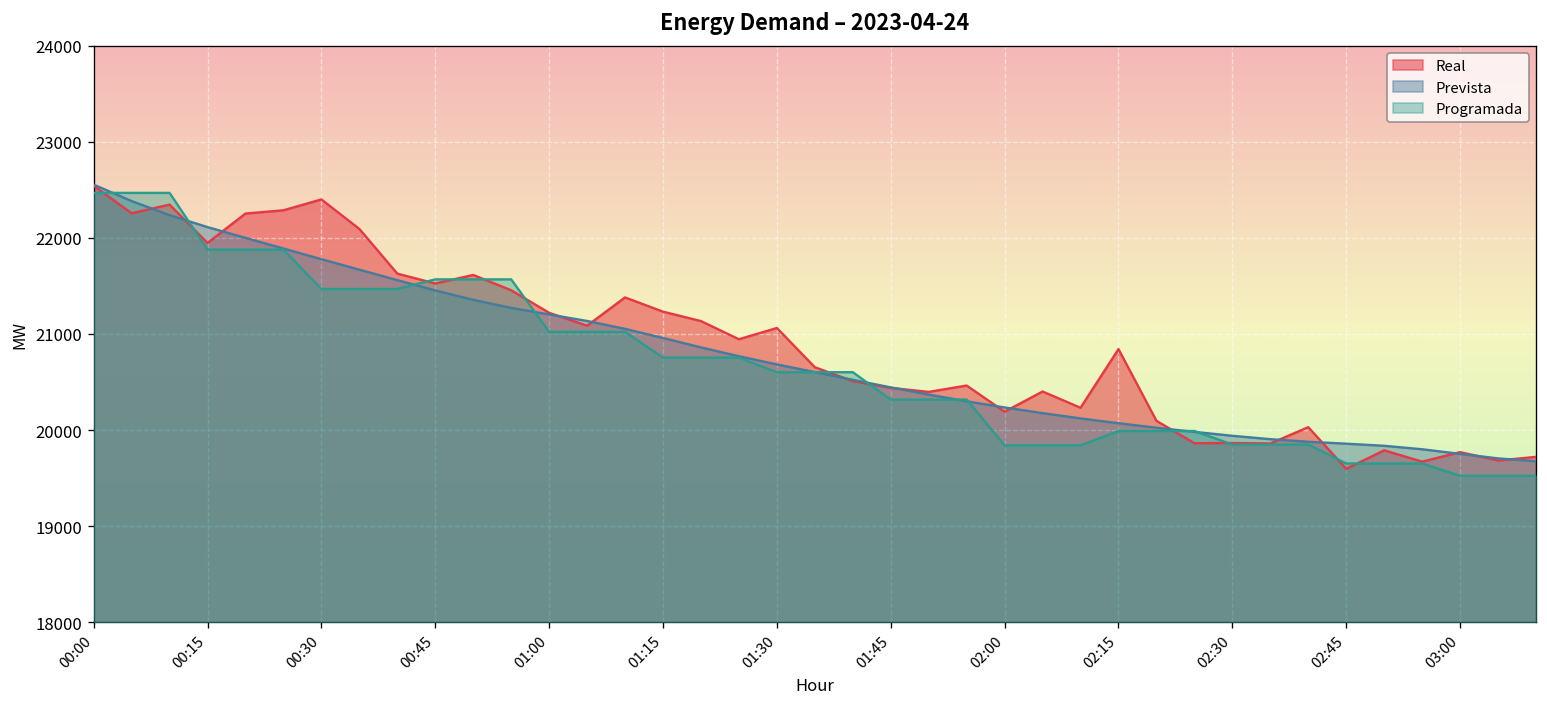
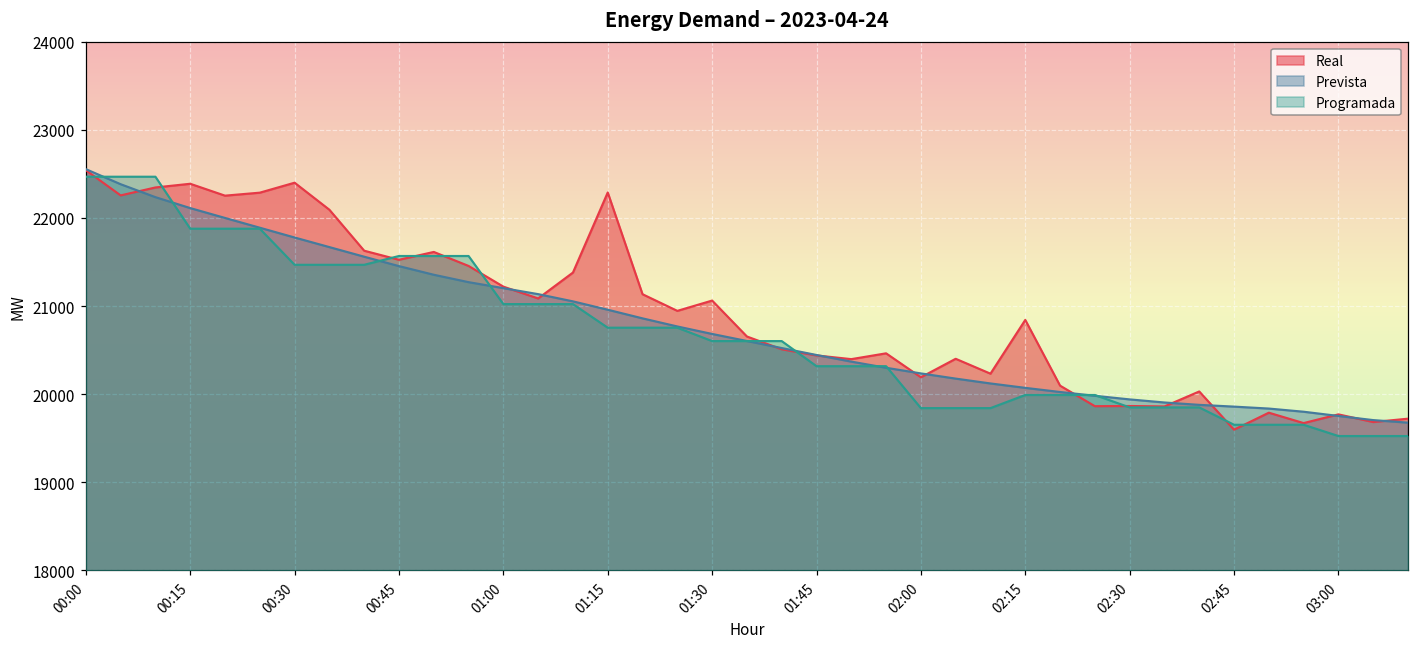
Real, 00:15: 21900 -> 22400
Real, 01:15: 21200 -> 22300
